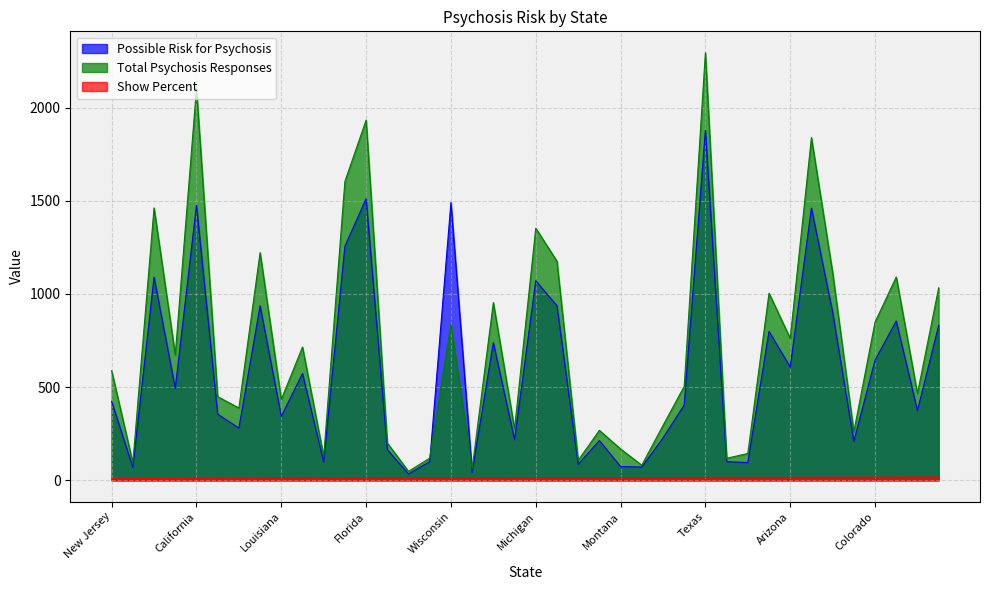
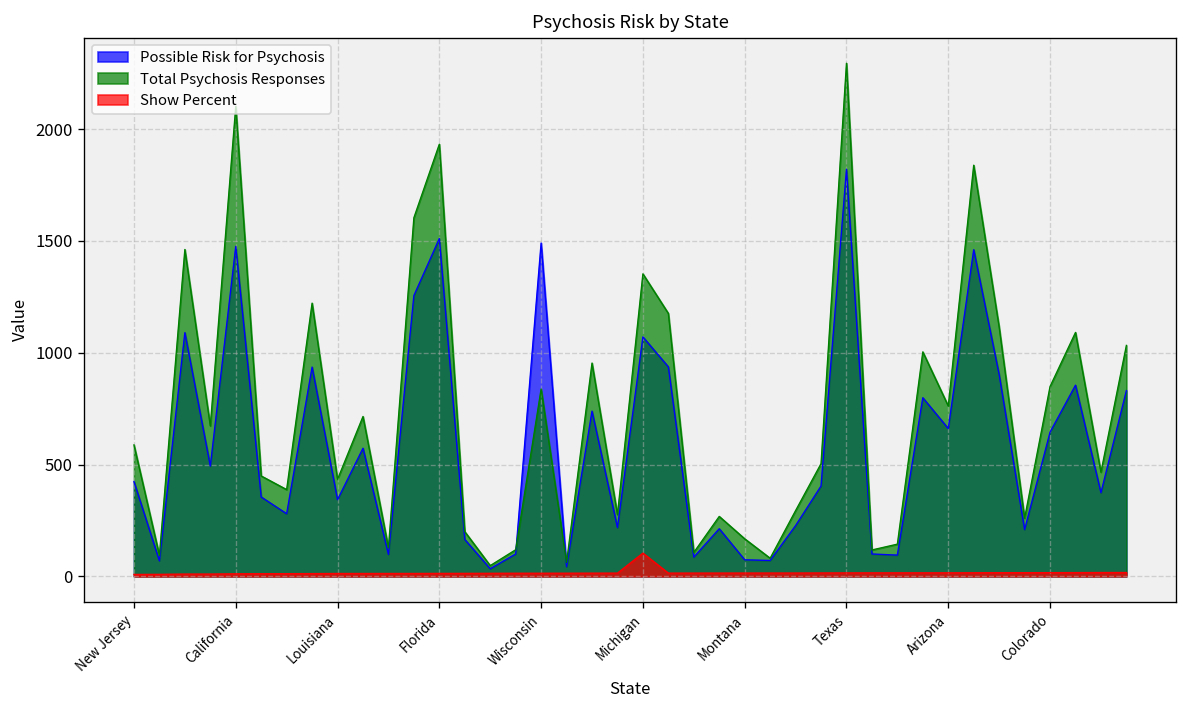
Show Percent, Michigan: 10 -> 100
Possible Risk for Psychosis, Texas: 1880 -> 1820
Possible Risk for Psychosis, Arizona: 610 -> 660
